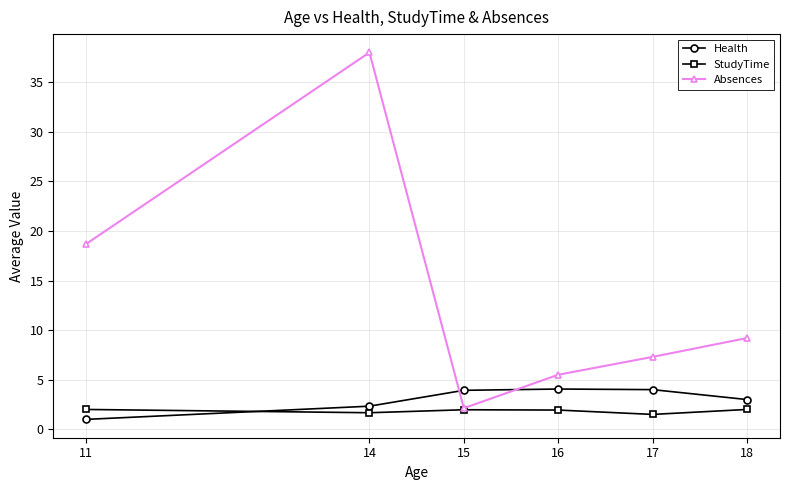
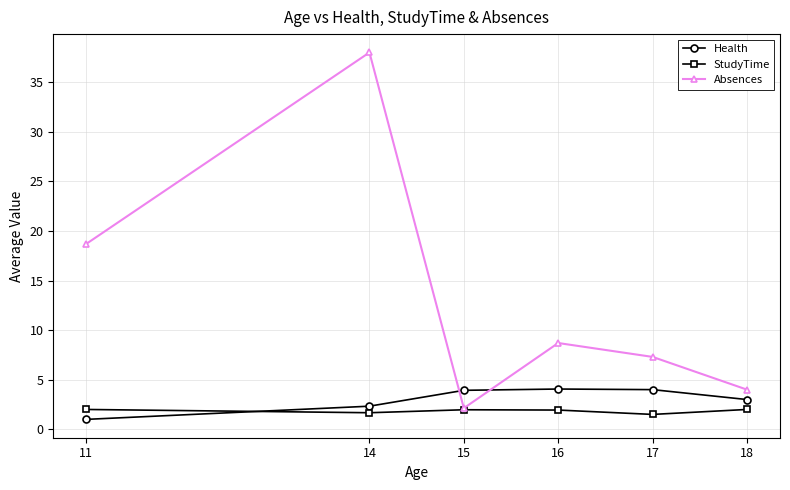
Absences, 16: 6 -> 9
Absences, 18: 9 -> 4
